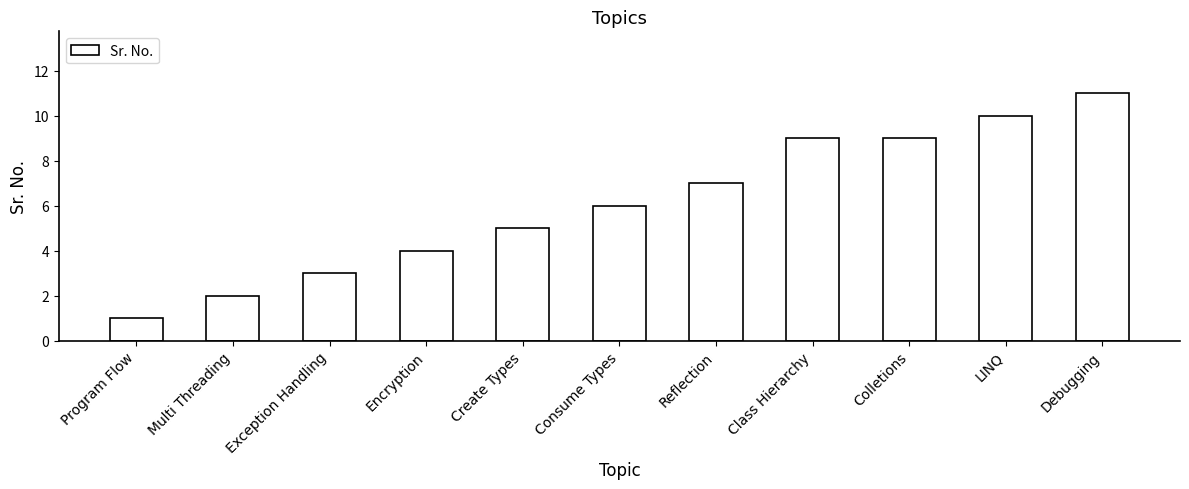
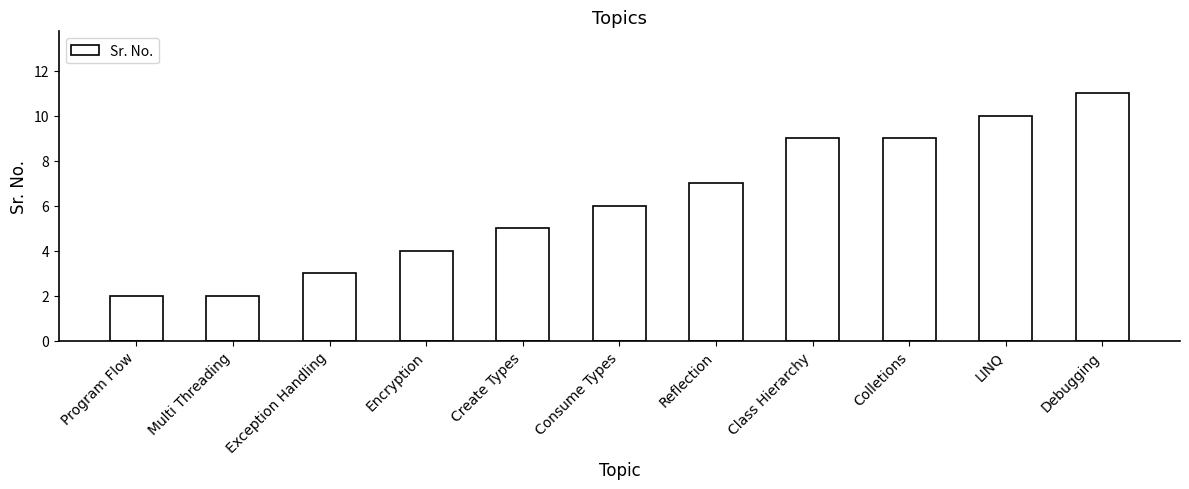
Program Flow: 1 -> 2
